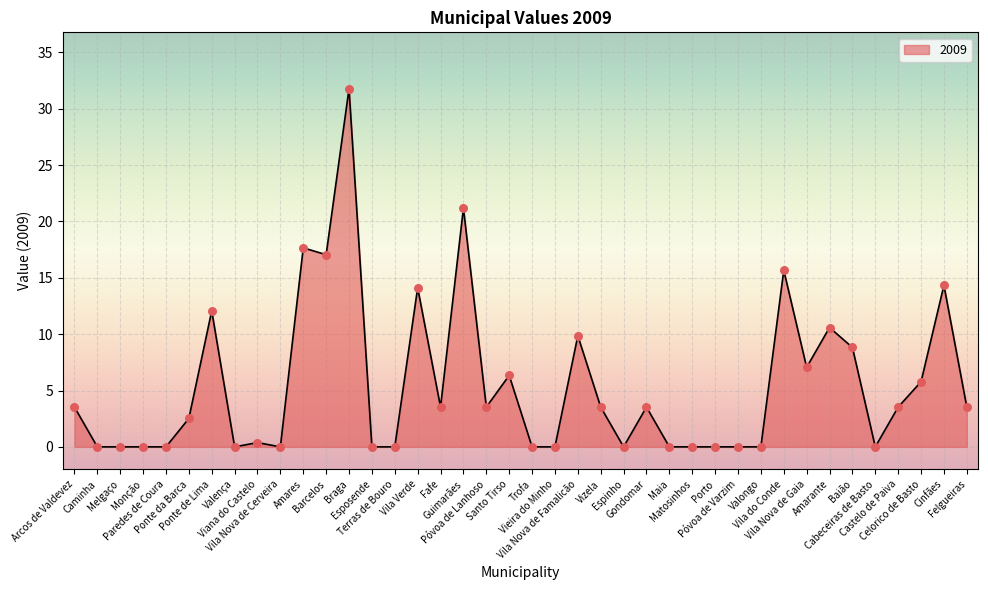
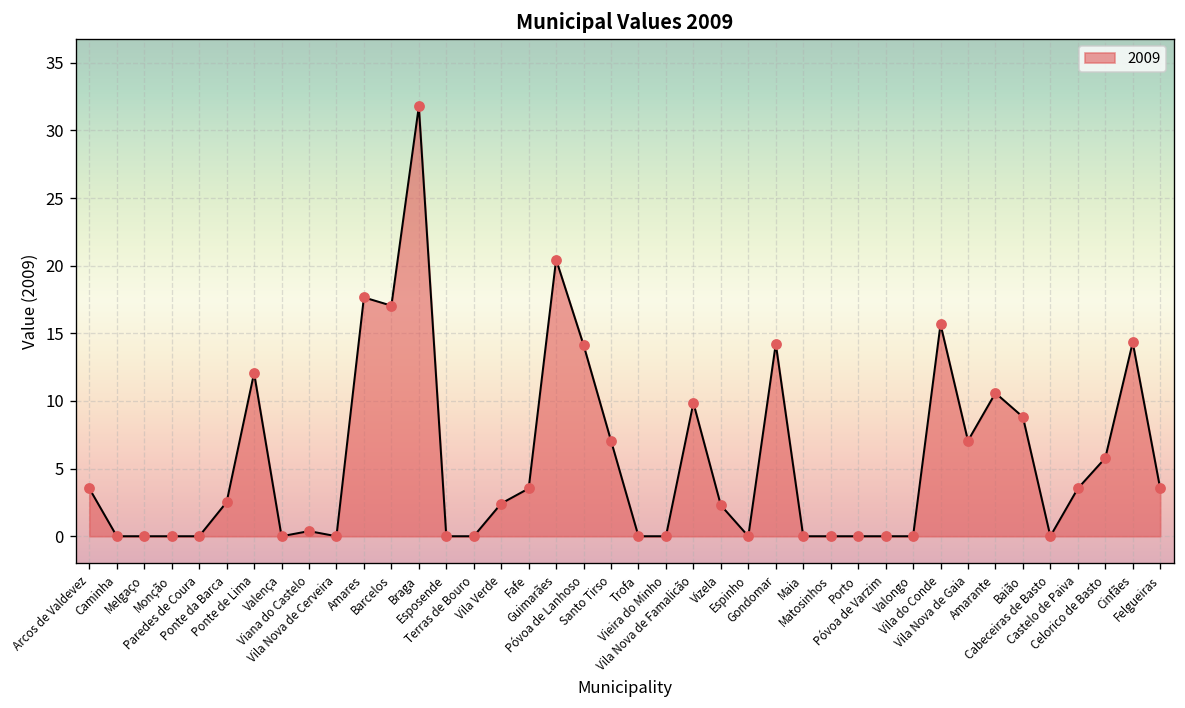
Vila Verde: 14.1 -> 2.4
Guimarães: 21.2 -> 20.5
Póvoa de Lanhoso: 3.5 -> 14.1
Santo Tirso: 6.3 -> 7.1
Vizela: 3.5 -> 2.3
Gondomar: 3.5 -> 14.2
